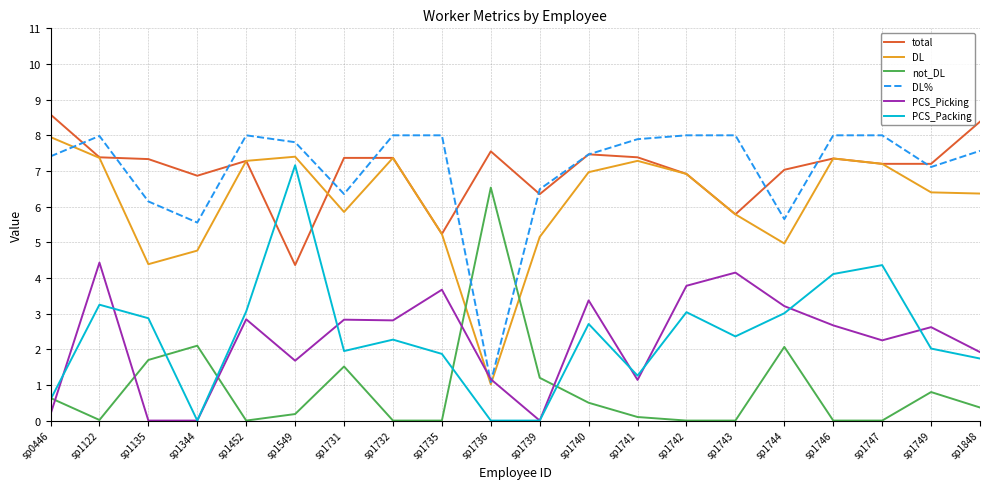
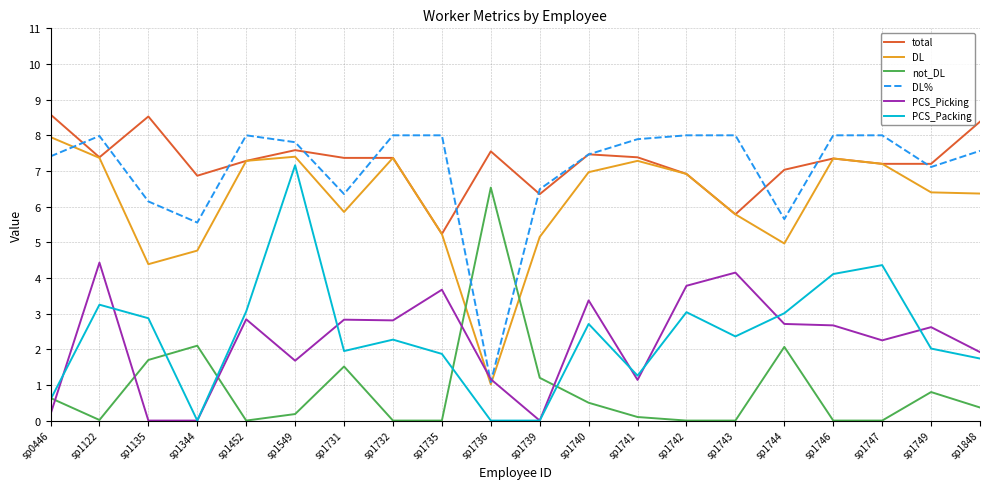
total, sp1135: 7.3 -> 8.5
total, sp1549: 4.4 -> 7.6
PCS_Picking, sp1744: 3.2 -> 2.7
